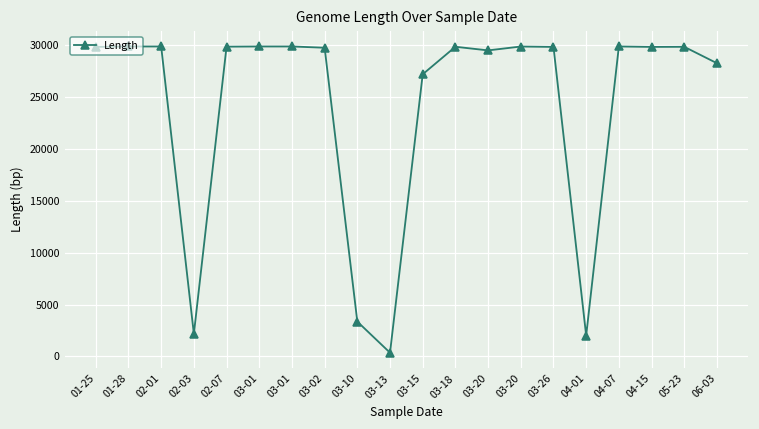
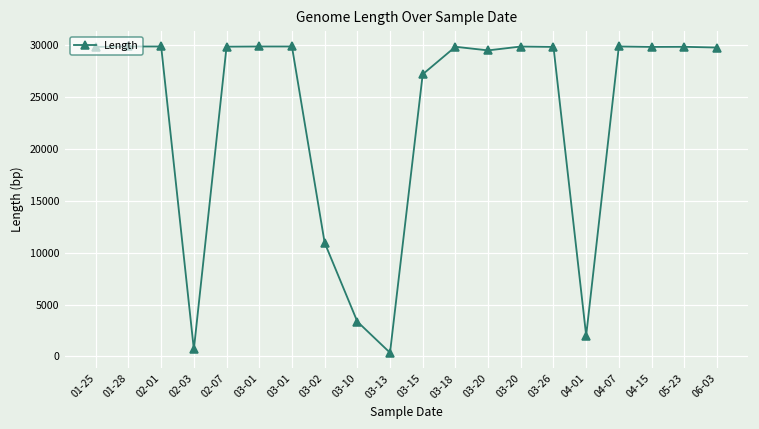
02-03: 2000 -> 1000
03-02: 30000 -> 11000
06-03: 28000 -> 30000
